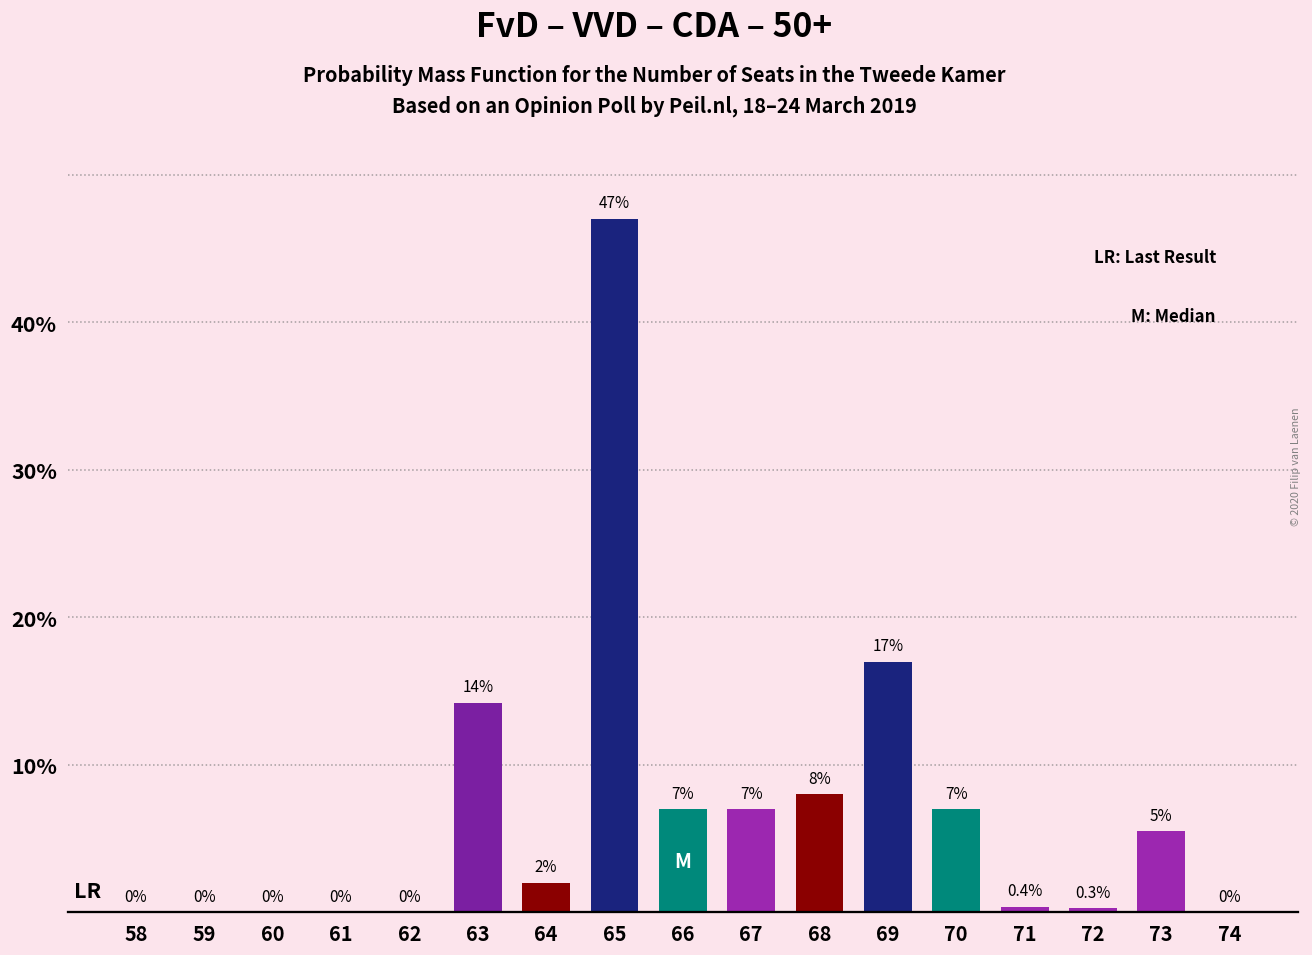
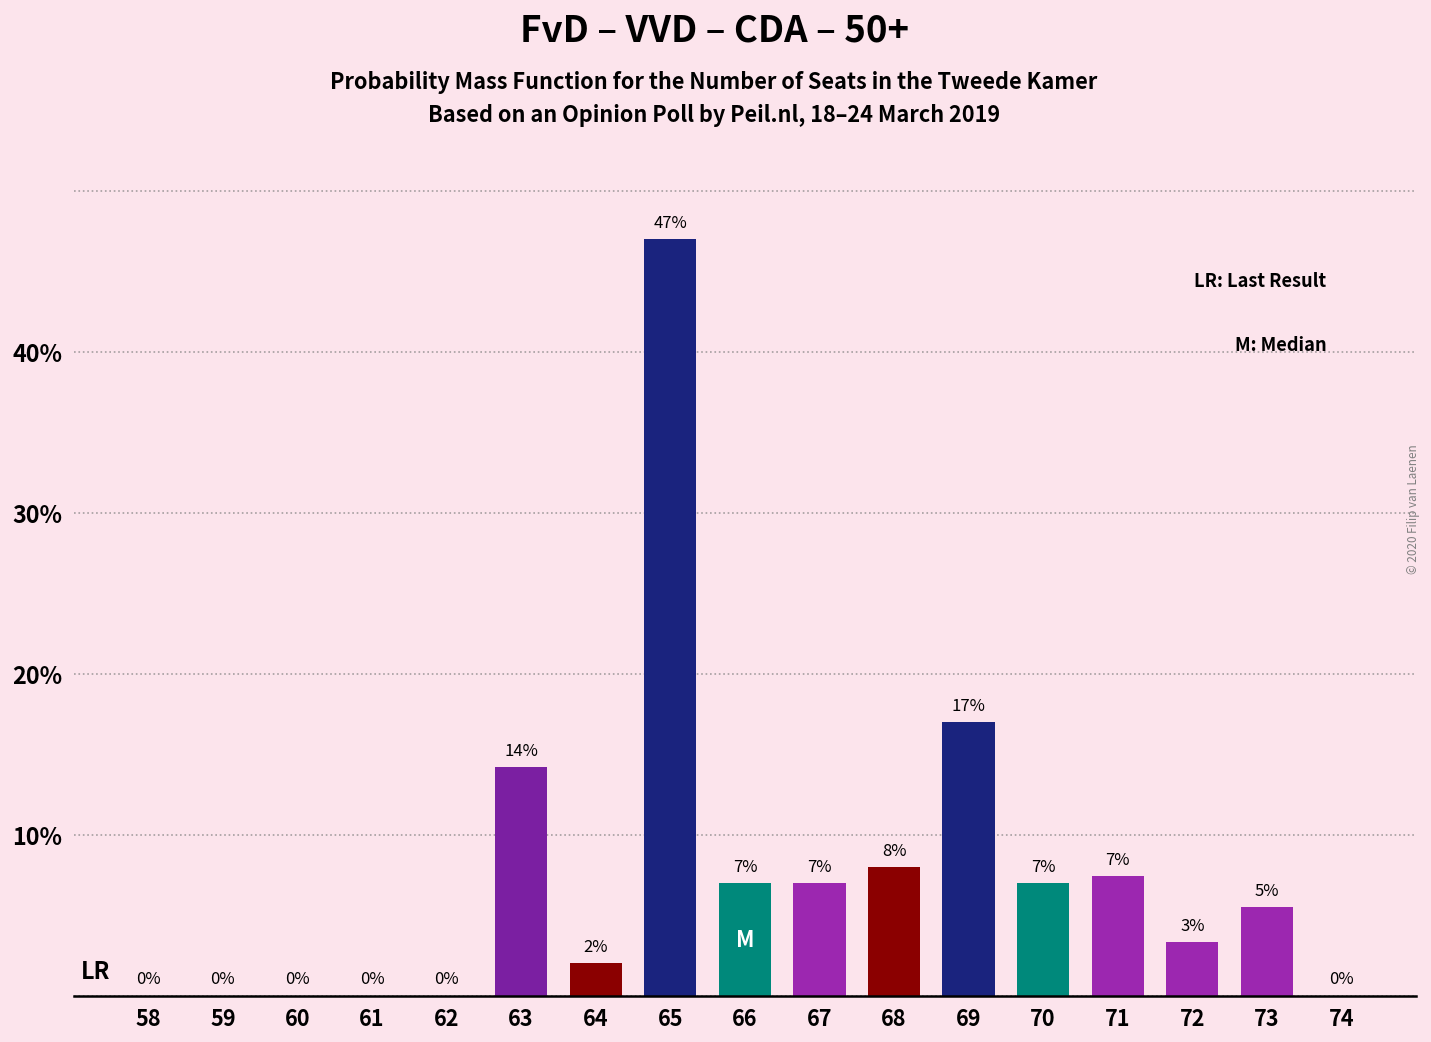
71: 0.4% -> 7%
72: 0.3% -> 3%
